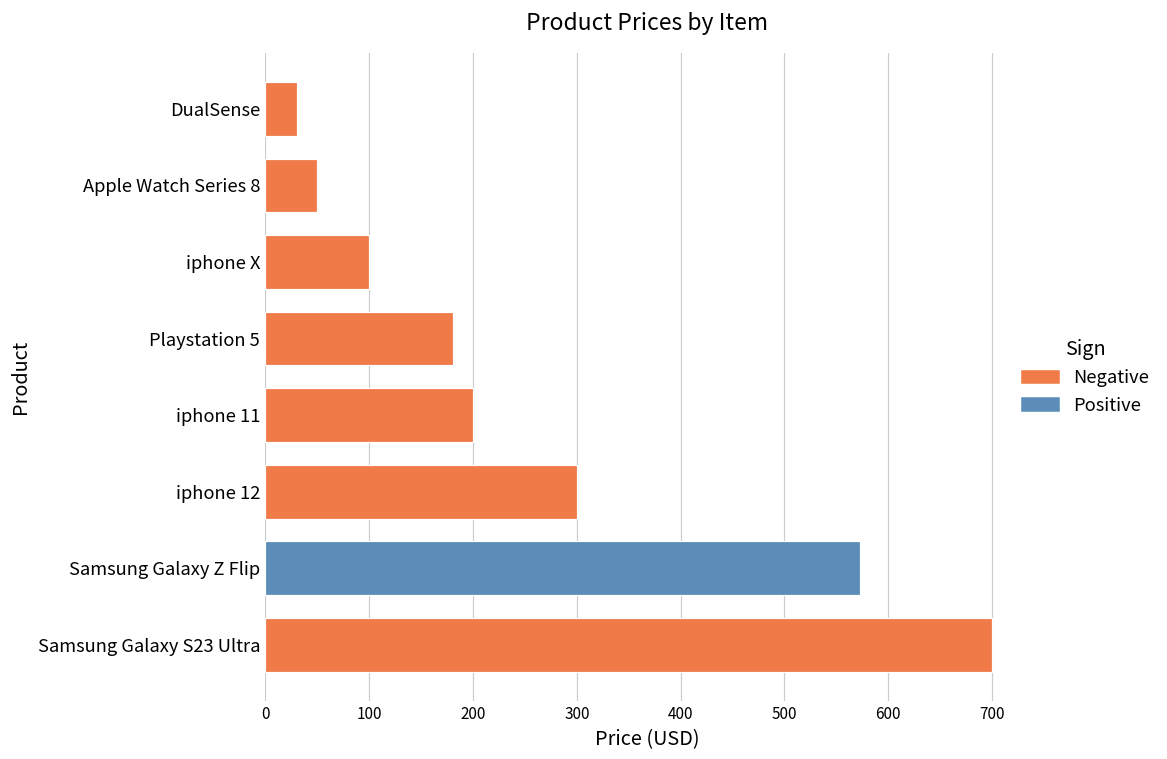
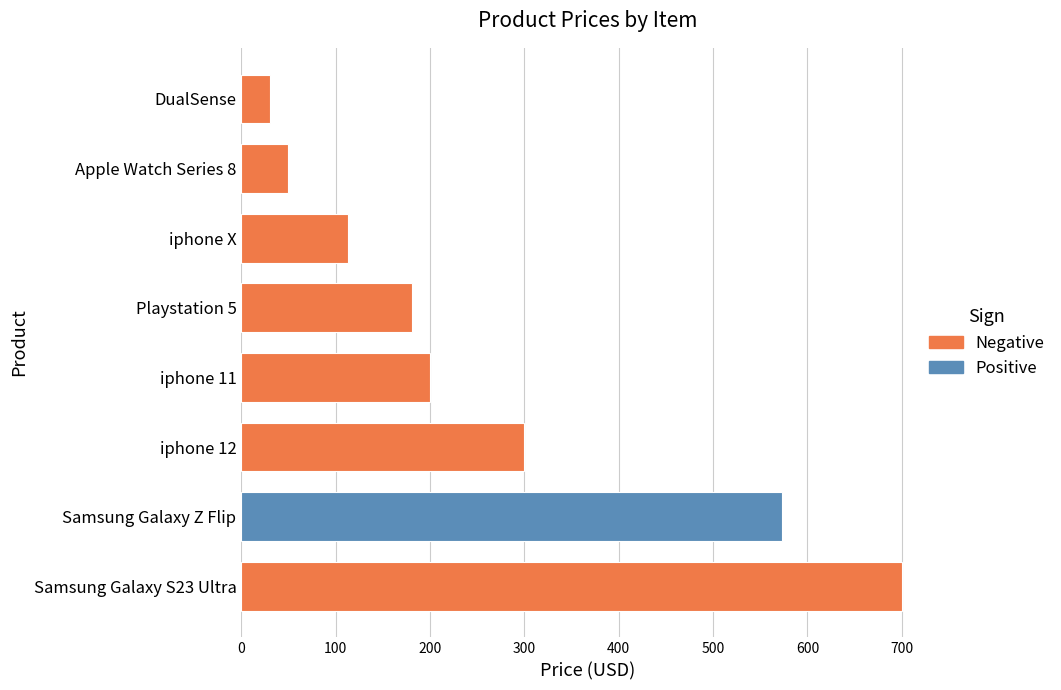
iphone X: 100 -> 110
